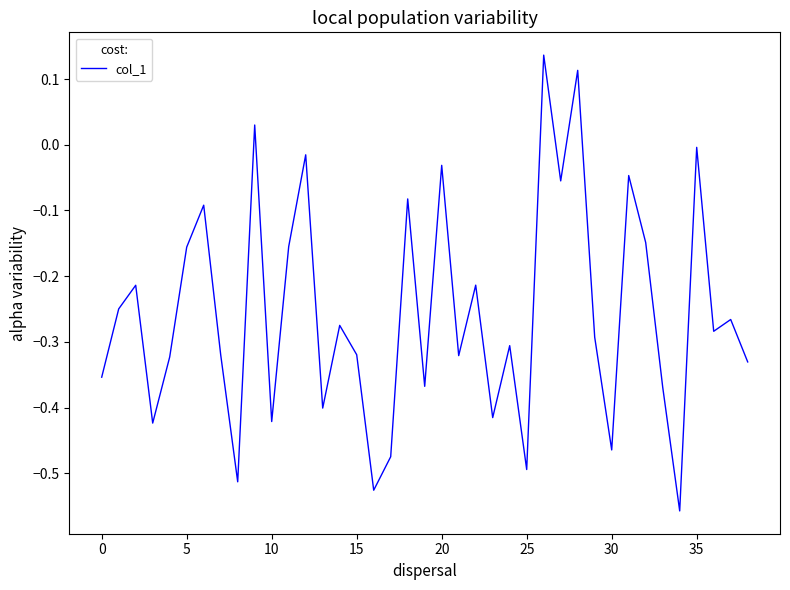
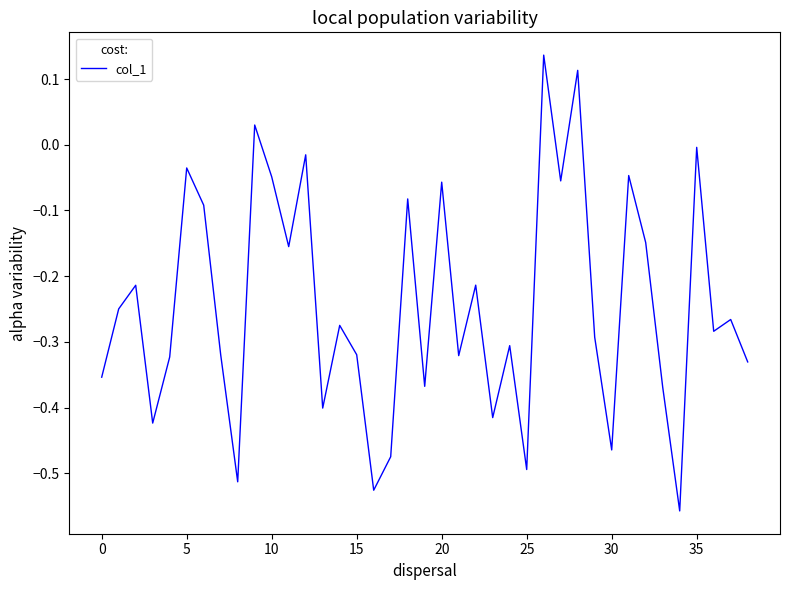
5: -0.16 -> -0.04
10: -0.42 -> -0.05
20: -0.03 -> -0.06
